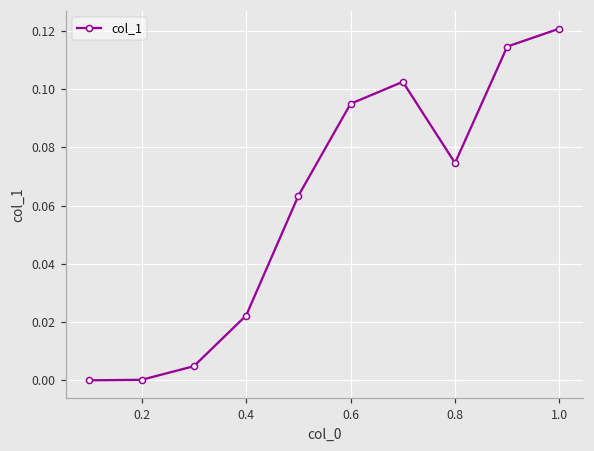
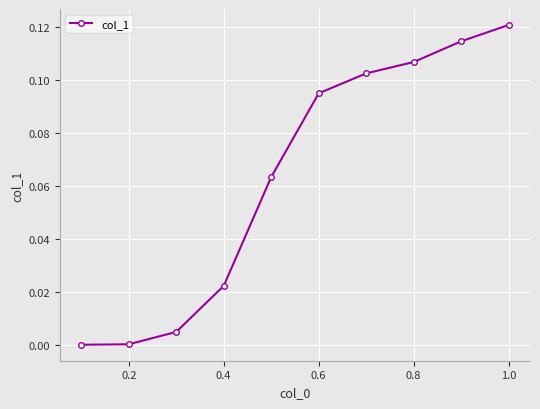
0.8: 0.075 -> 0.107
